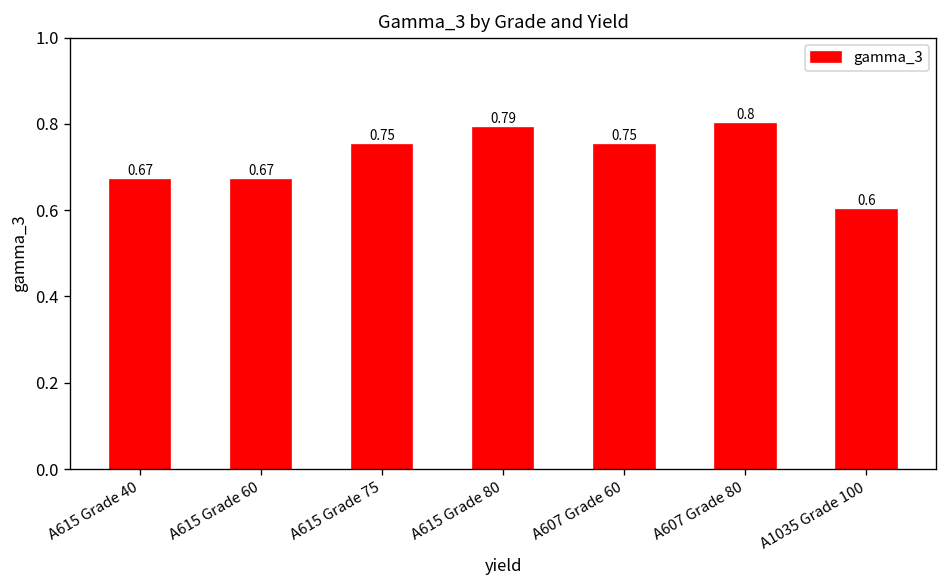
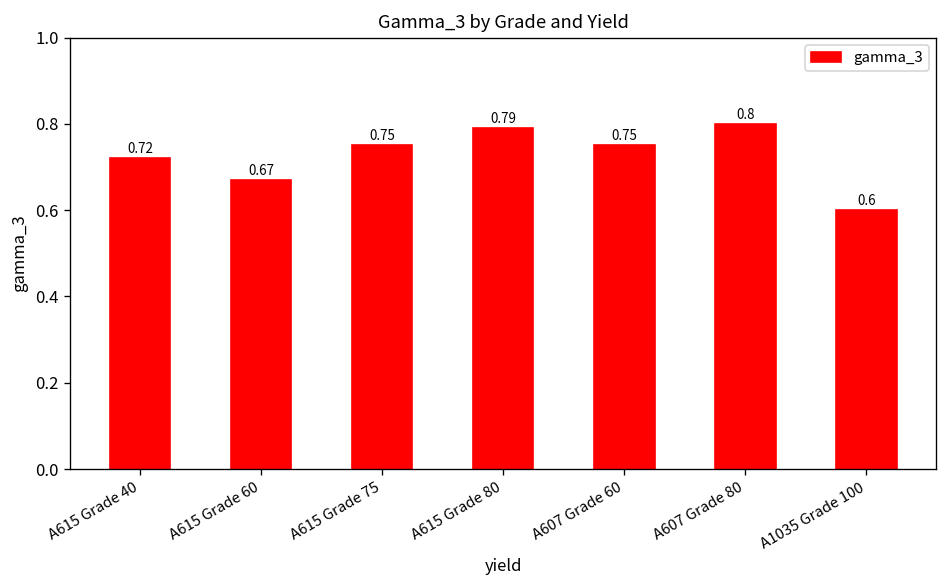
A615 Grade 40: 0.67 -> 0.72
